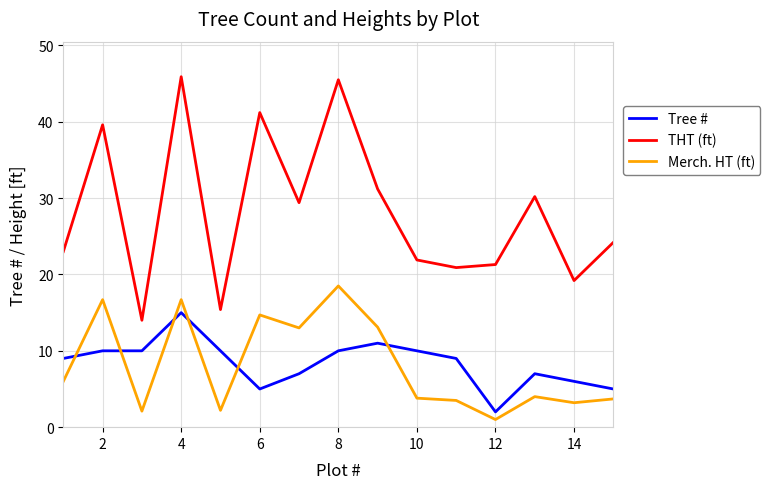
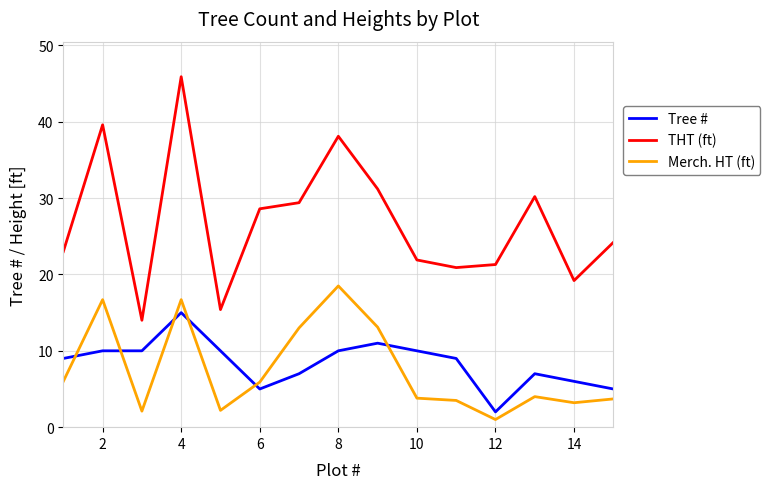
THT (ft), 6: 41 -> 29
Merch. HT (ft), 6: 15 -> 6
THT (ft), 8: 46 -> 38
